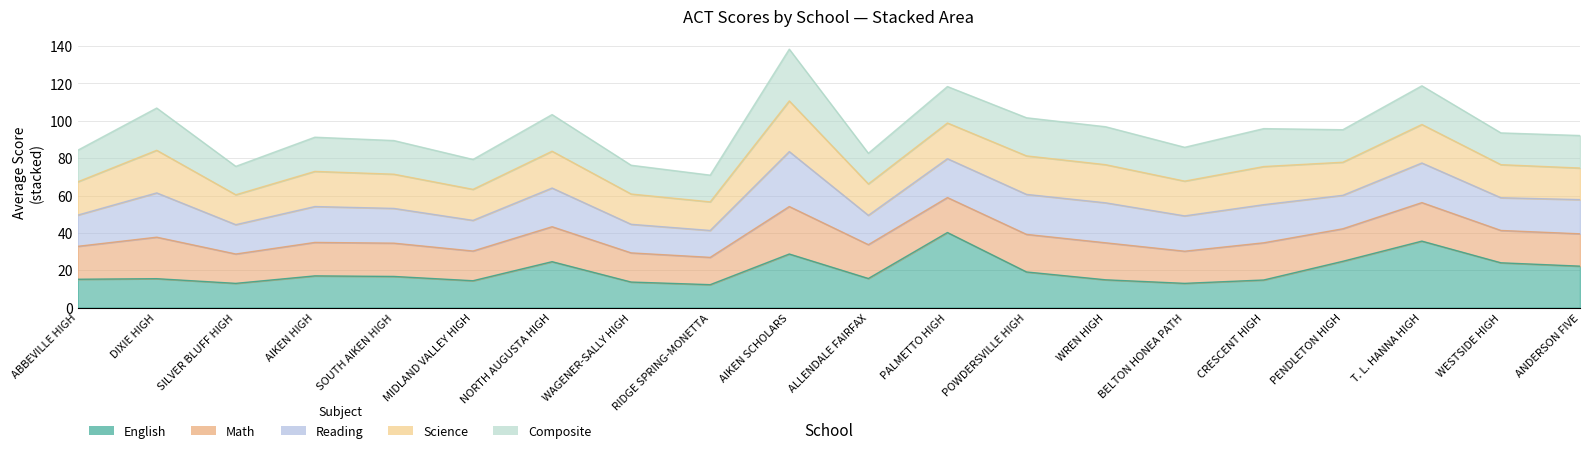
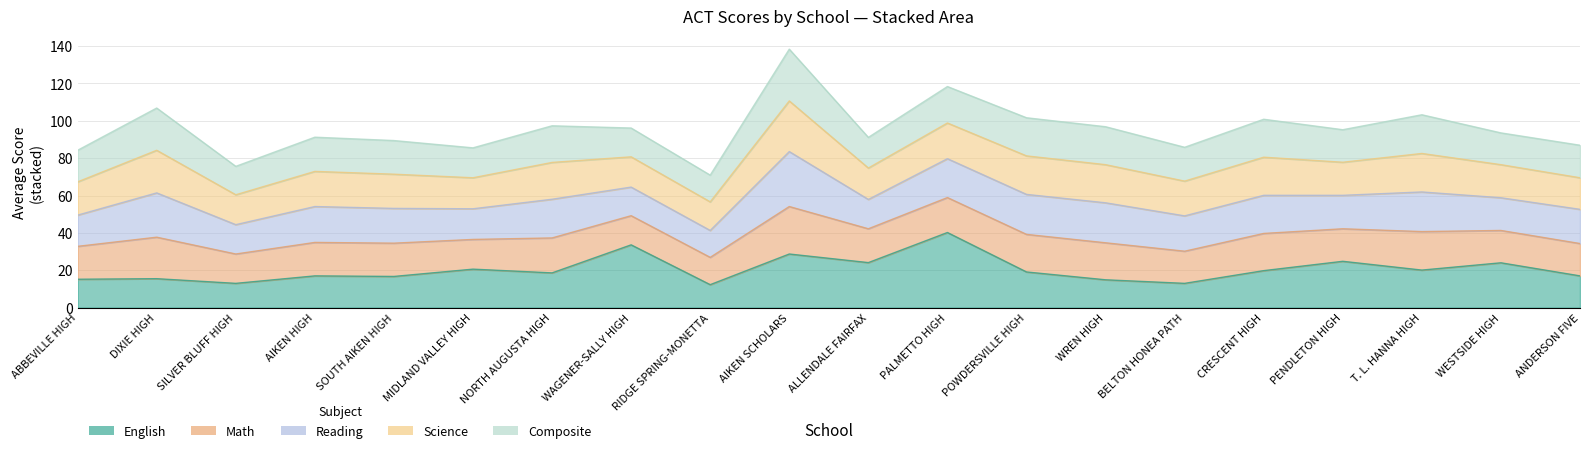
English, MIDLAND VALLEY HIGH: 14 -> 21
English, NORTH AUGUSTA HIGH: 25 -> 19
English, WAGENER-SALLY HIGH: 14 -> 34
English, ALLENDALE FAIRFAX: 16 -> 24
English, CRESCENT HIGH: 15 -> 20
English, T. L. HANNA HIGH: 36 -> 20
English, ANDERSON FIVE: 22 -> 17
